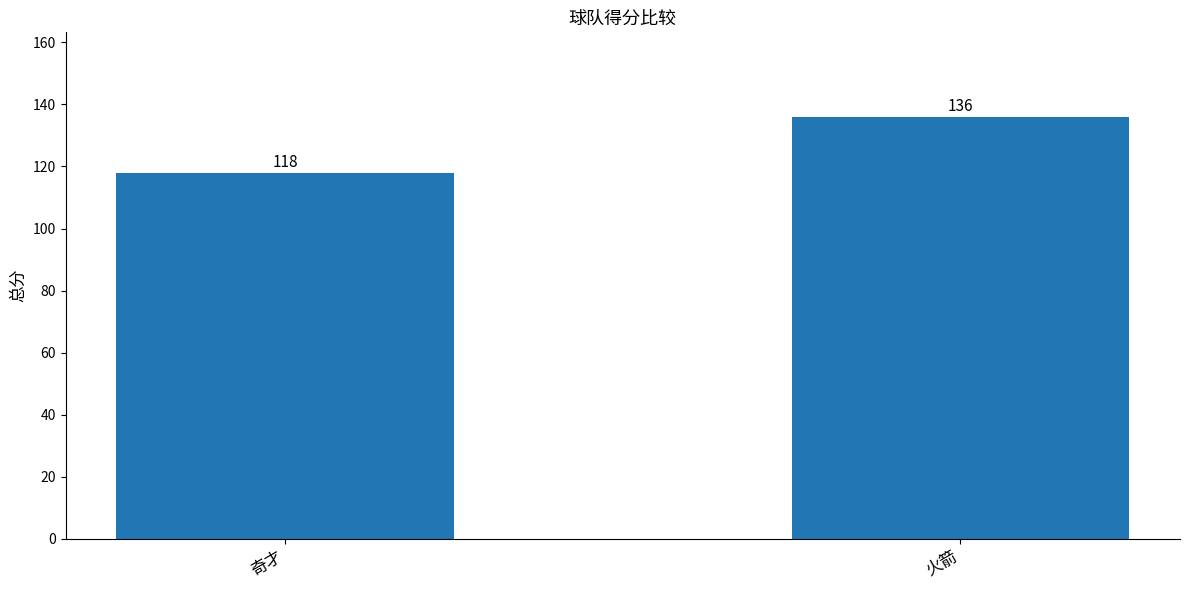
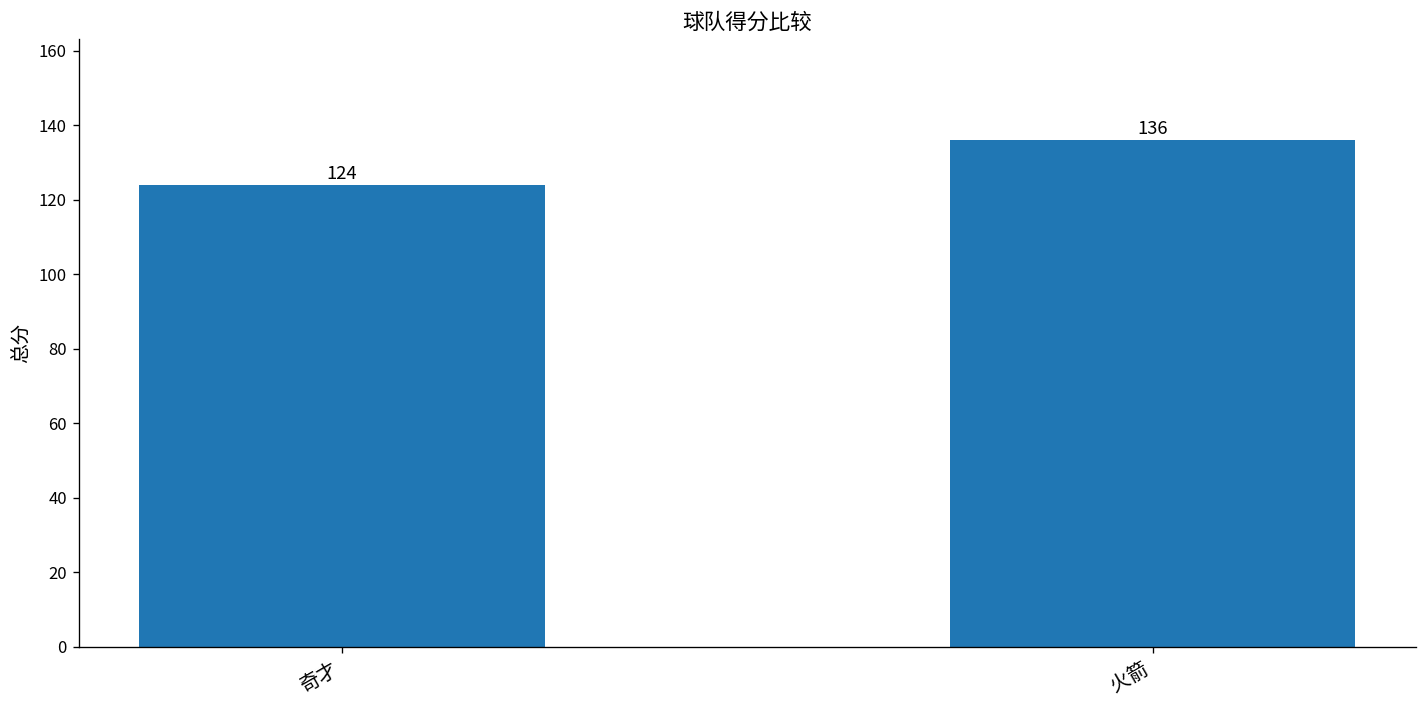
奇才: 118 -> 124
